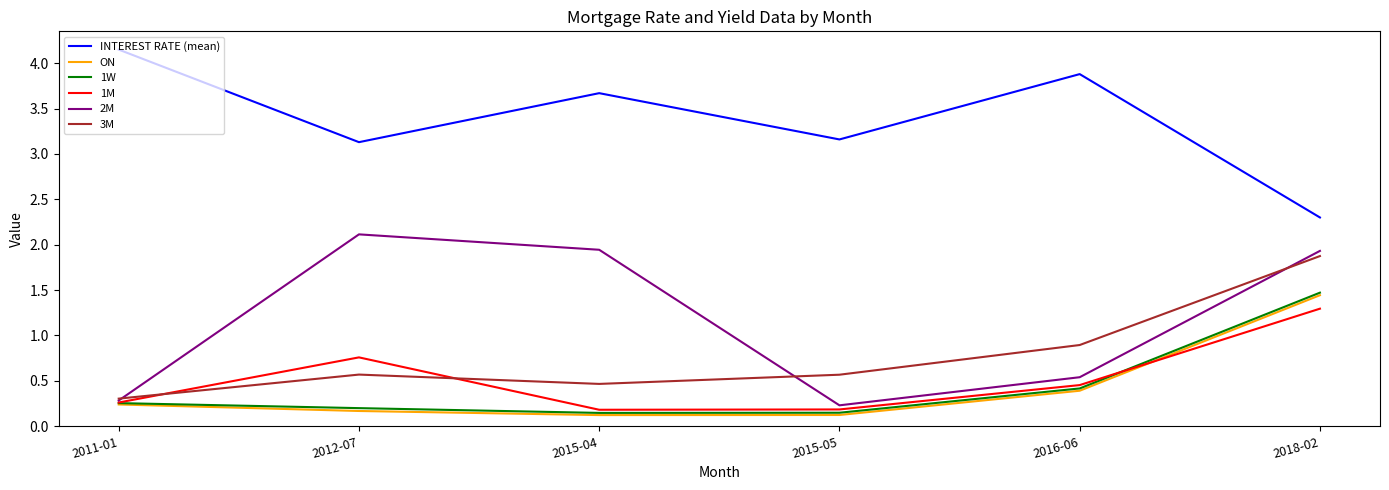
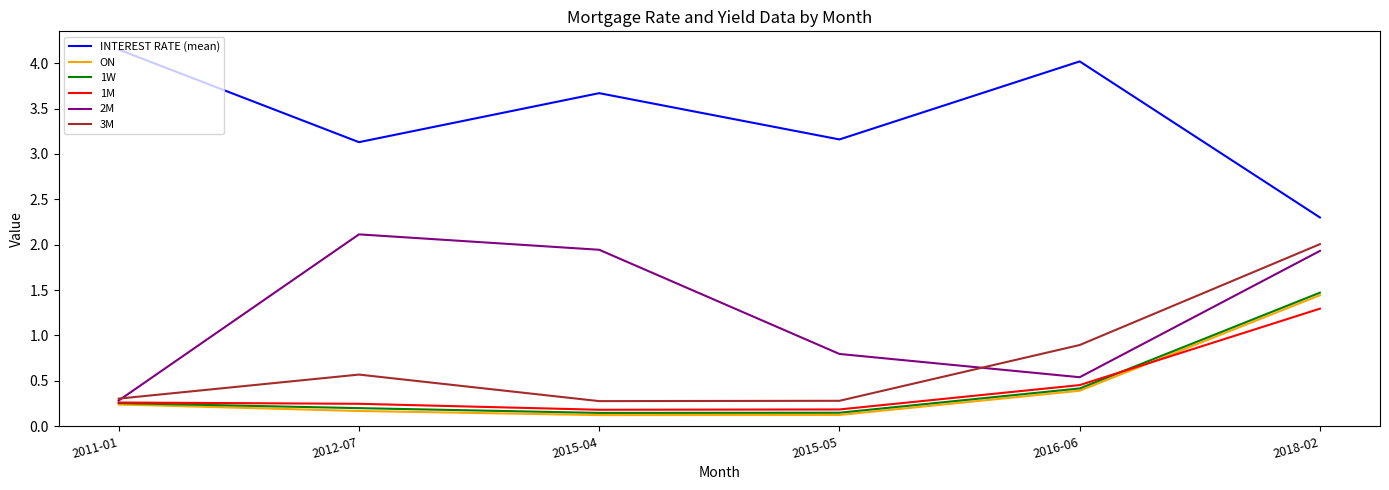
1M, 2012-07: 0.8 -> 0.2
3M, 2015-04: 0.5 -> 0.3
2M, 2015-05: 0.2 -> 0.8
3M, 2015-05: 0.6 -> 0.3
INTEREST RATE (mean), 2016-06: 3.9 -> 4.0
3M, 2018-02: 1.9 -> 2.0
